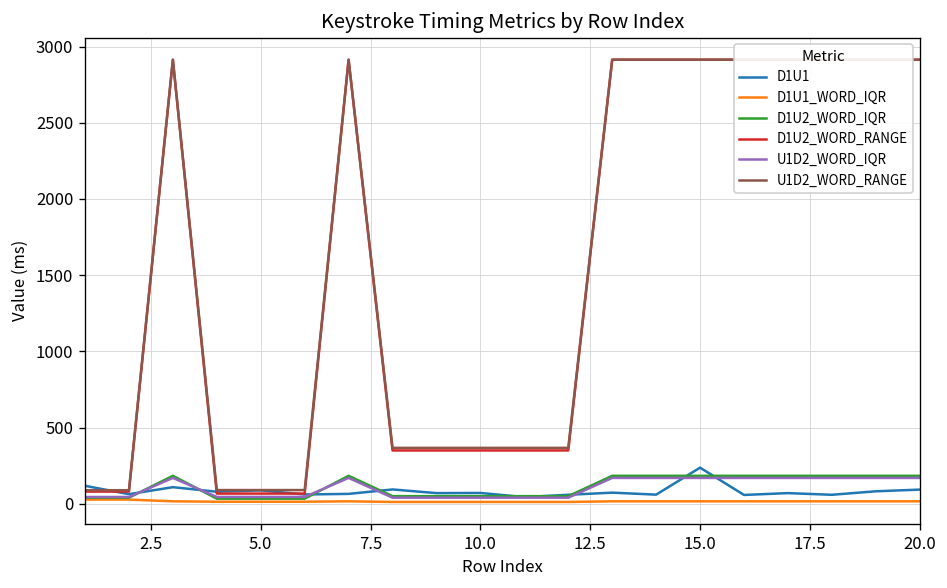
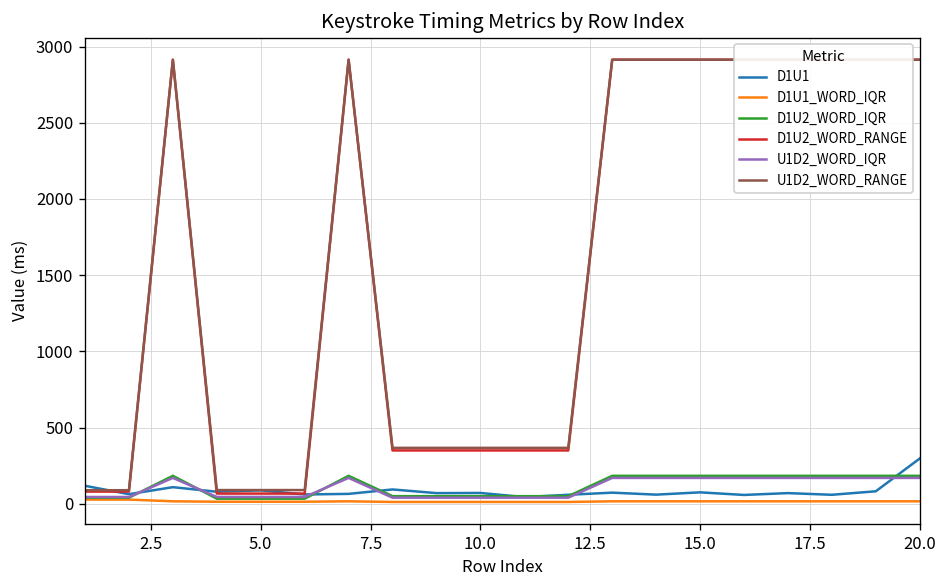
D1U1, 15.0: 240 -> 80
D1U1, 20.0: 90 -> 300
